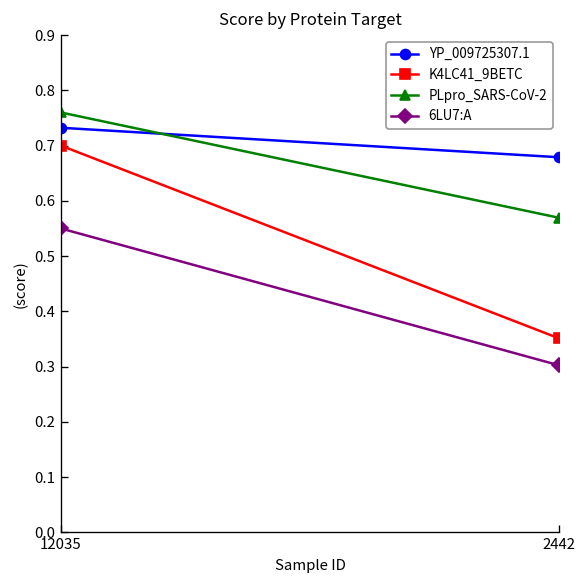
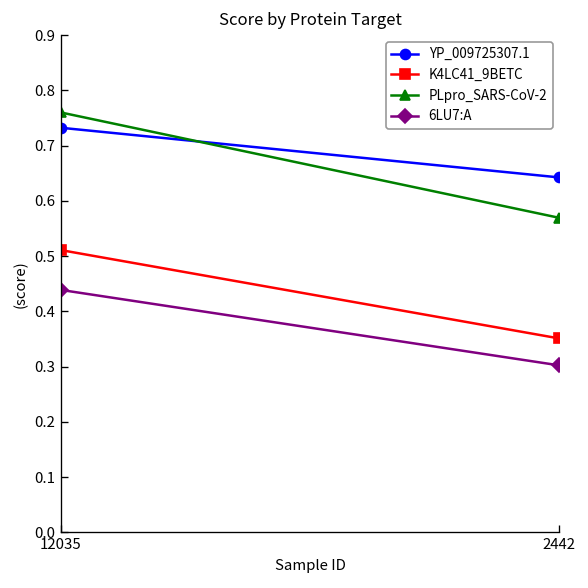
K4LC41_9BETC, 12035: 0.70 -> 0.51
6LU7:A, 12035: 0.55 -> 0.44
YP_009725307.1, 2442: 0.68 -> 0.64
